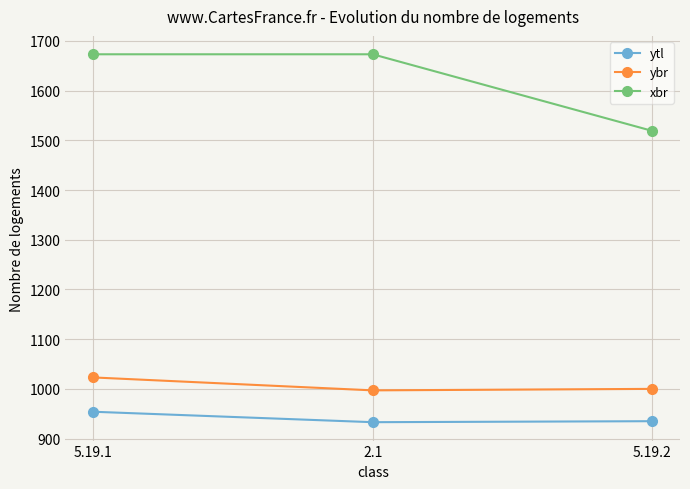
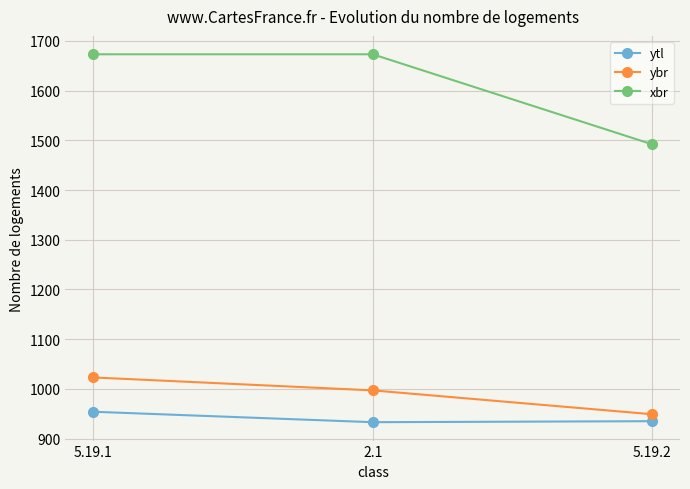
ybr, 5.19.2: 1000 -> 950
xbr, 5.19.2: 1520 -> 1490
